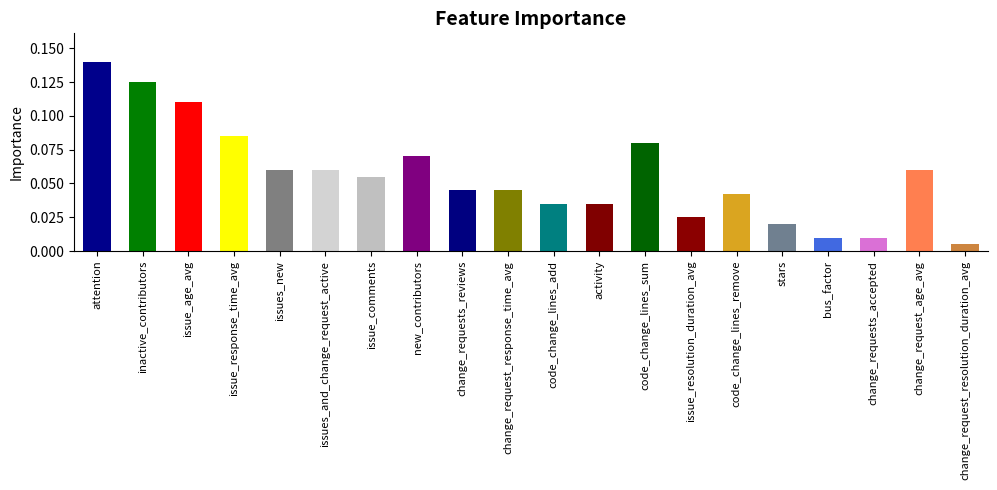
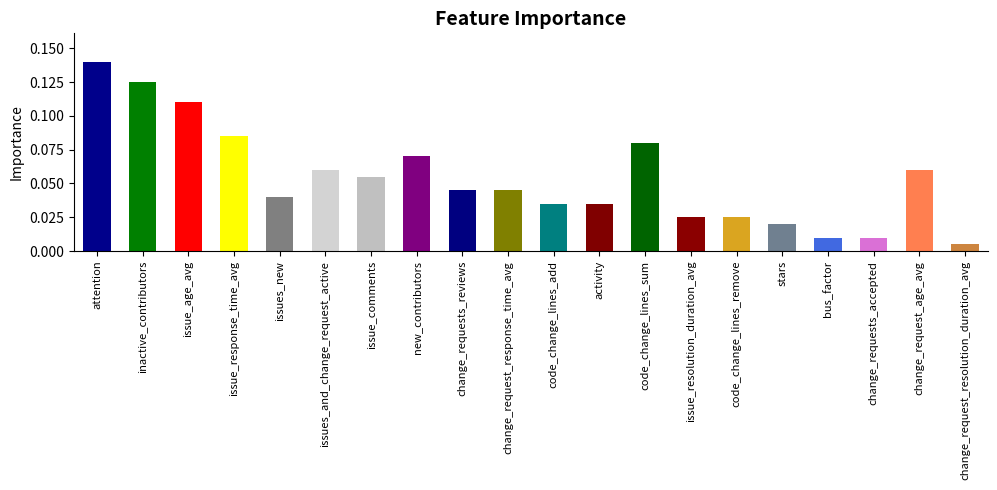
issues_new: 0.06 -> 0.04
code_change_lines_remove: 0.042 -> 0.025
